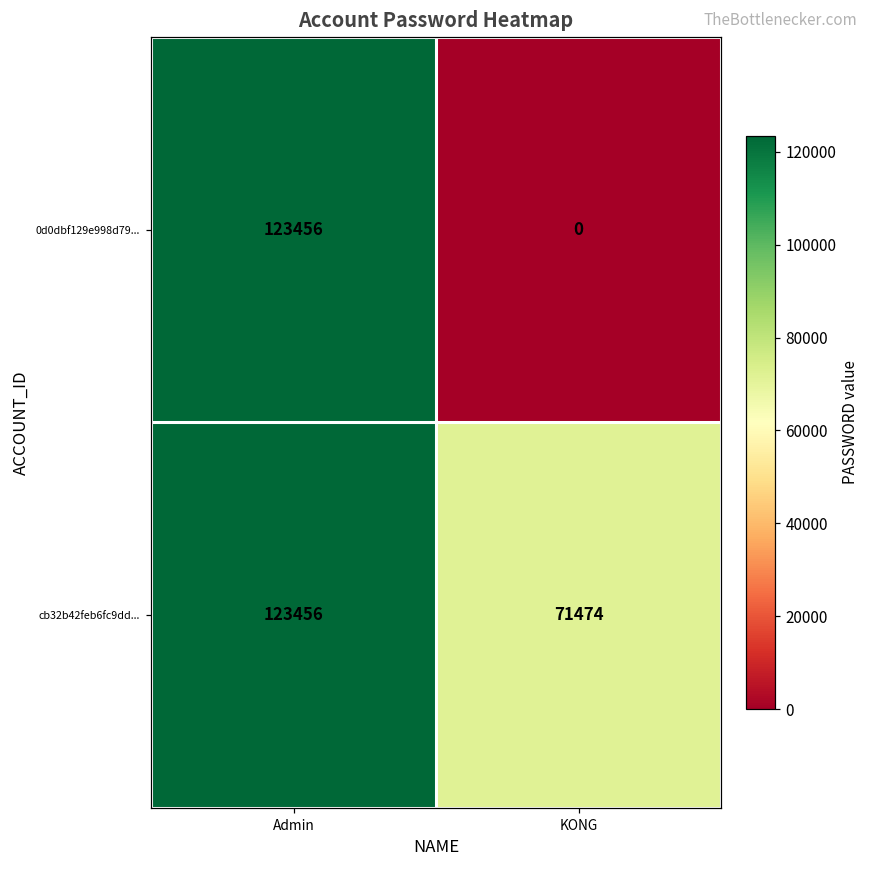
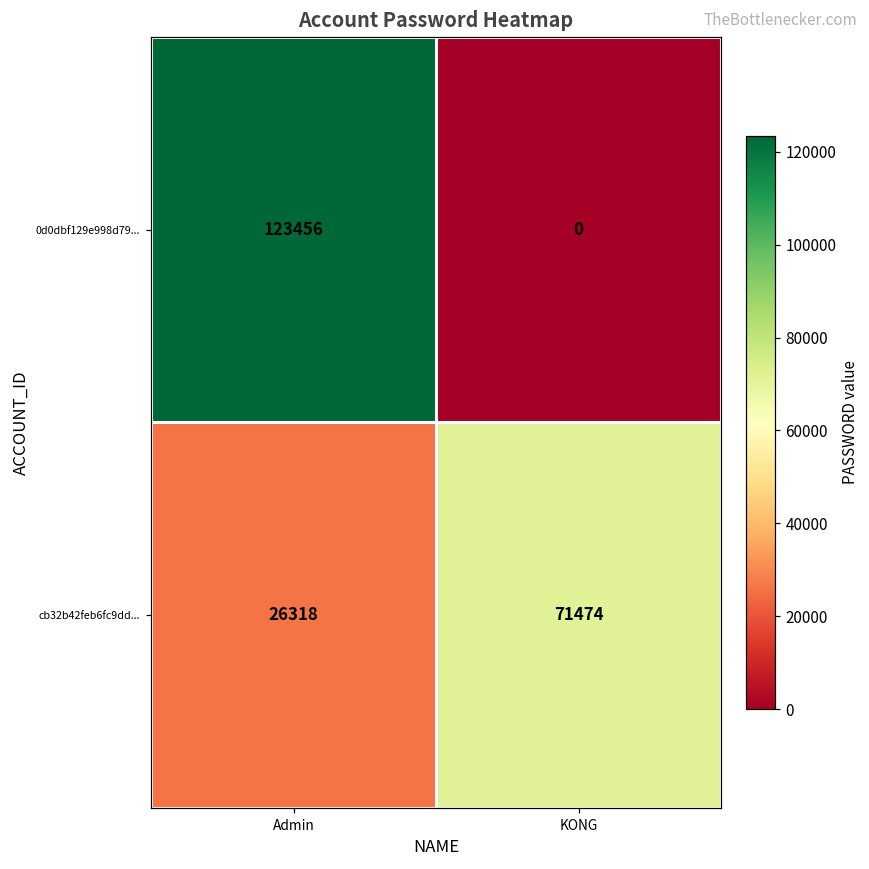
cb32b42feb6fc9dd..., Admin: 123456 -> 26318
